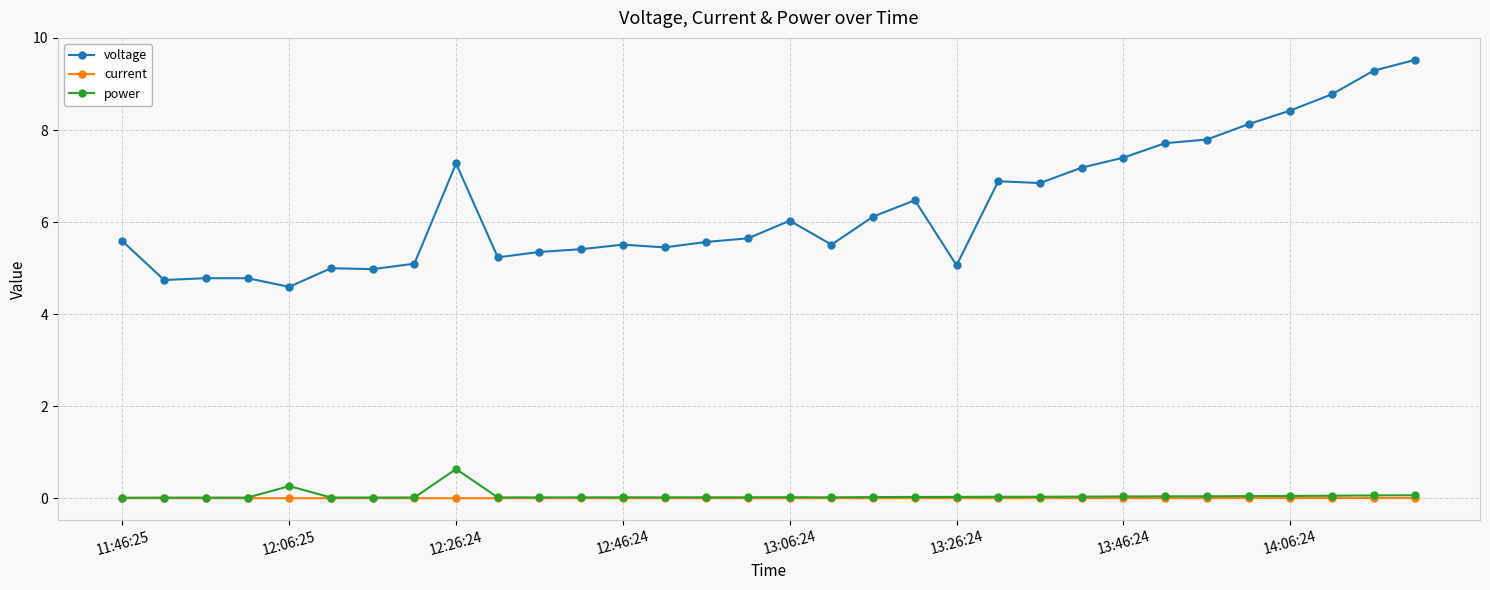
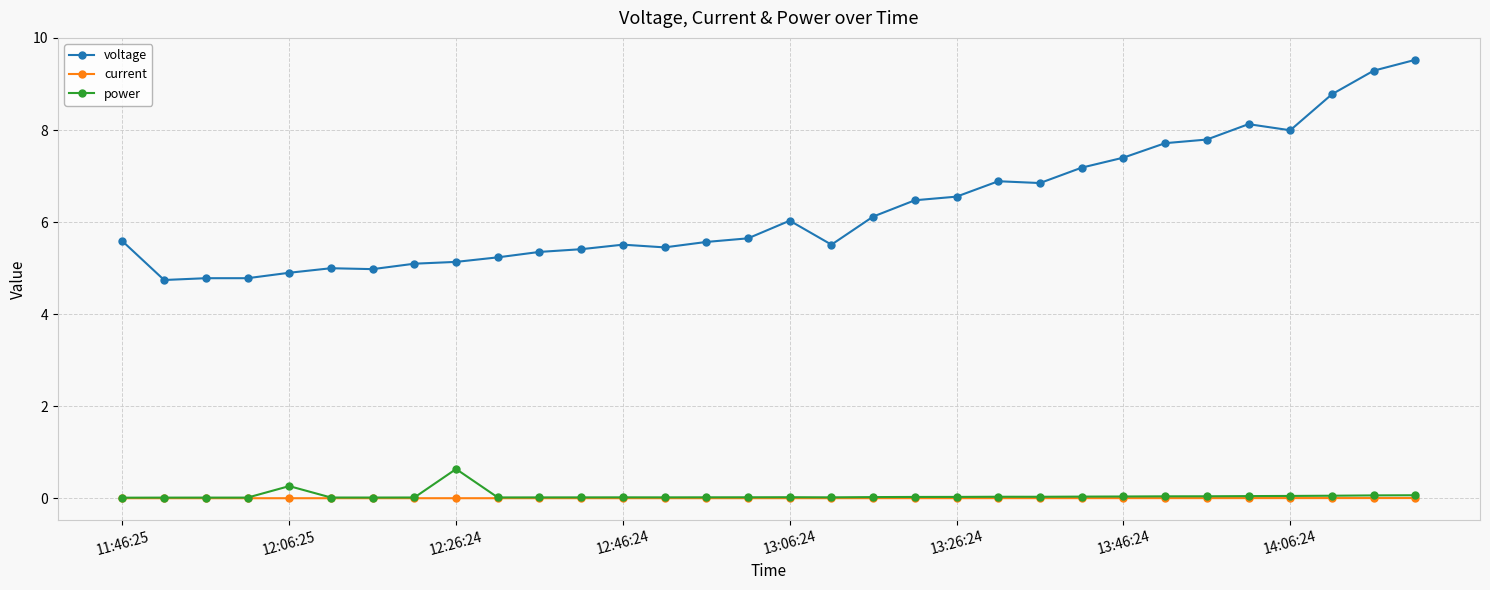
voltage, 12:06:25: 4.6 -> 4.9
voltage, 12:26:24: 7.3 -> 5.1
voltage, 13:26:24: 5.1 -> 6.6
voltage, 14:06:24: 8.4 -> 8.0
